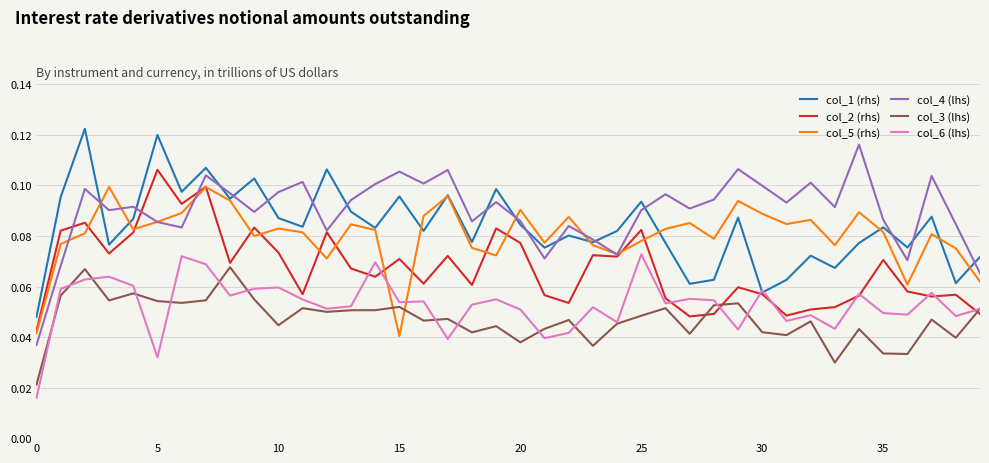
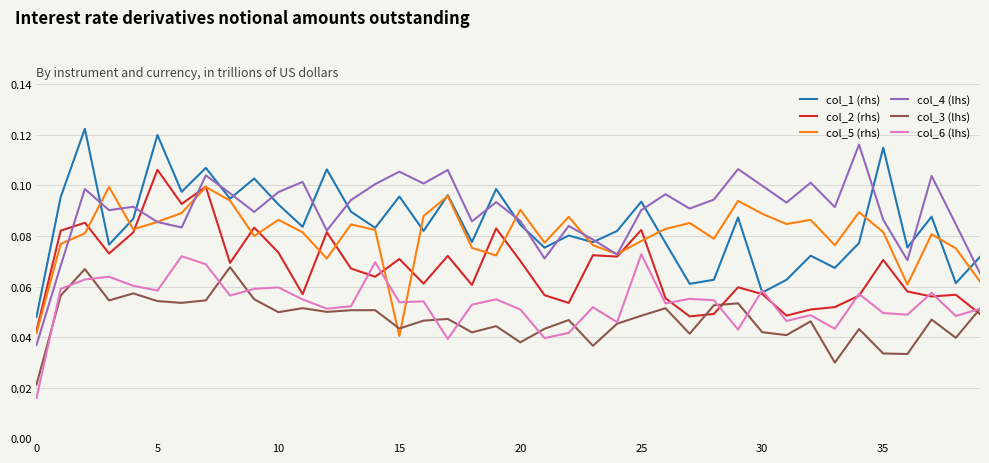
col_6 (lhs), 5: 0.032 -> 0.058
col_1 (rhs), 10: 0.087 -> 0.092
col_5 (rhs), 10: 0.083 -> 0.086
col_3 (lhs), 10: 0.045 -> 0.050
col_3 (lhs), 15: 0.052 -> 0.043
col_2 (rhs), 20: 0.077 -> 0.070
col_1 (rhs), 35: 0.083 -> 0.115
